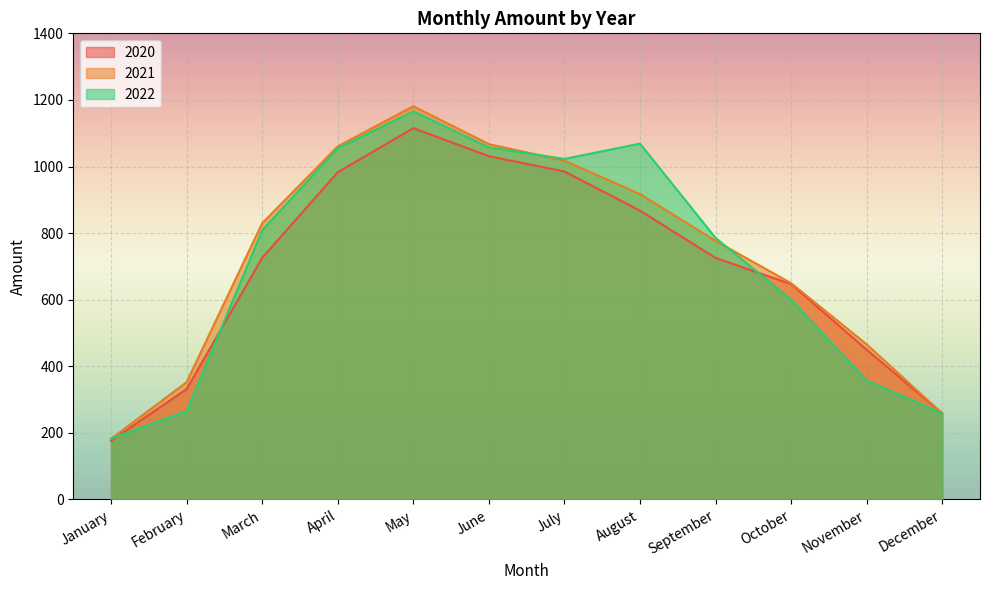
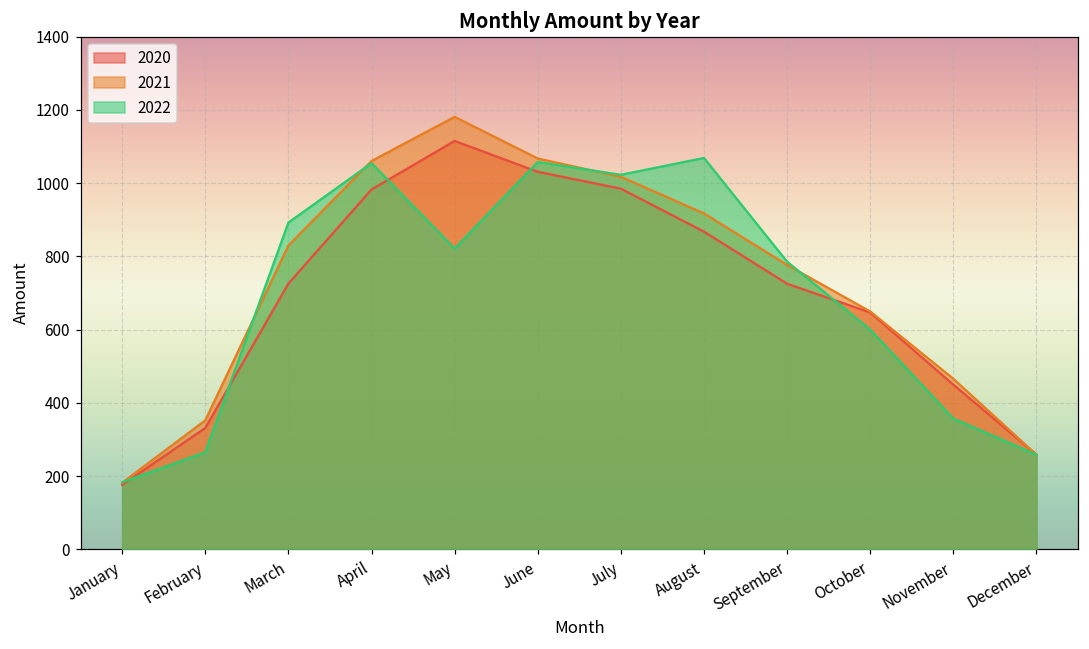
2022, March: 810 -> 890
2022, May: 1170 -> 820
